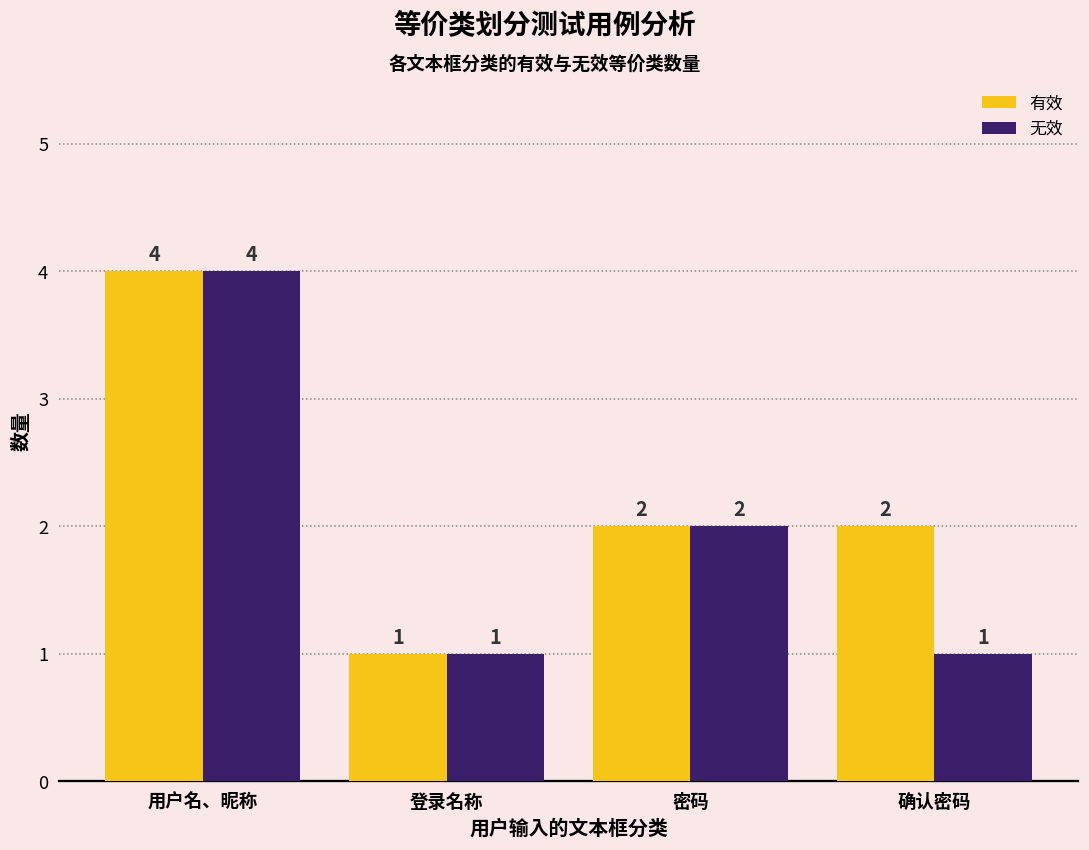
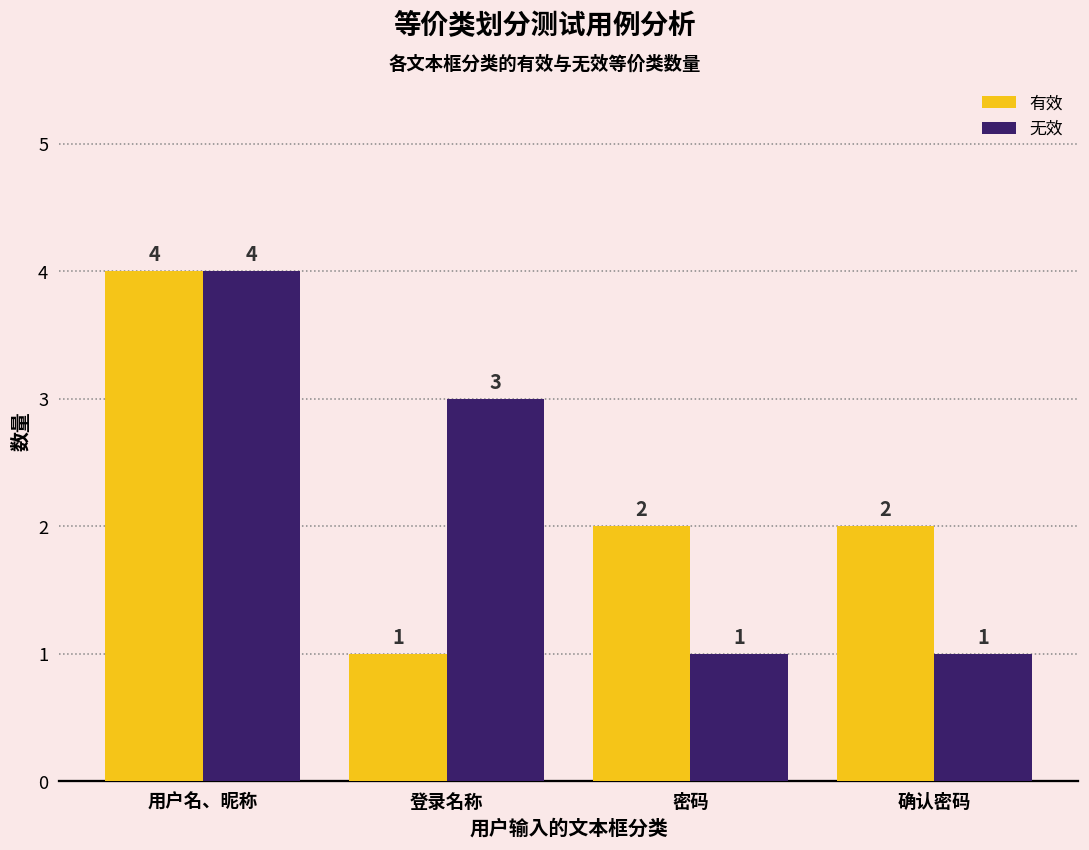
无效, 登录名称: 1 -> 3
无效, 密码: 2 -> 1
